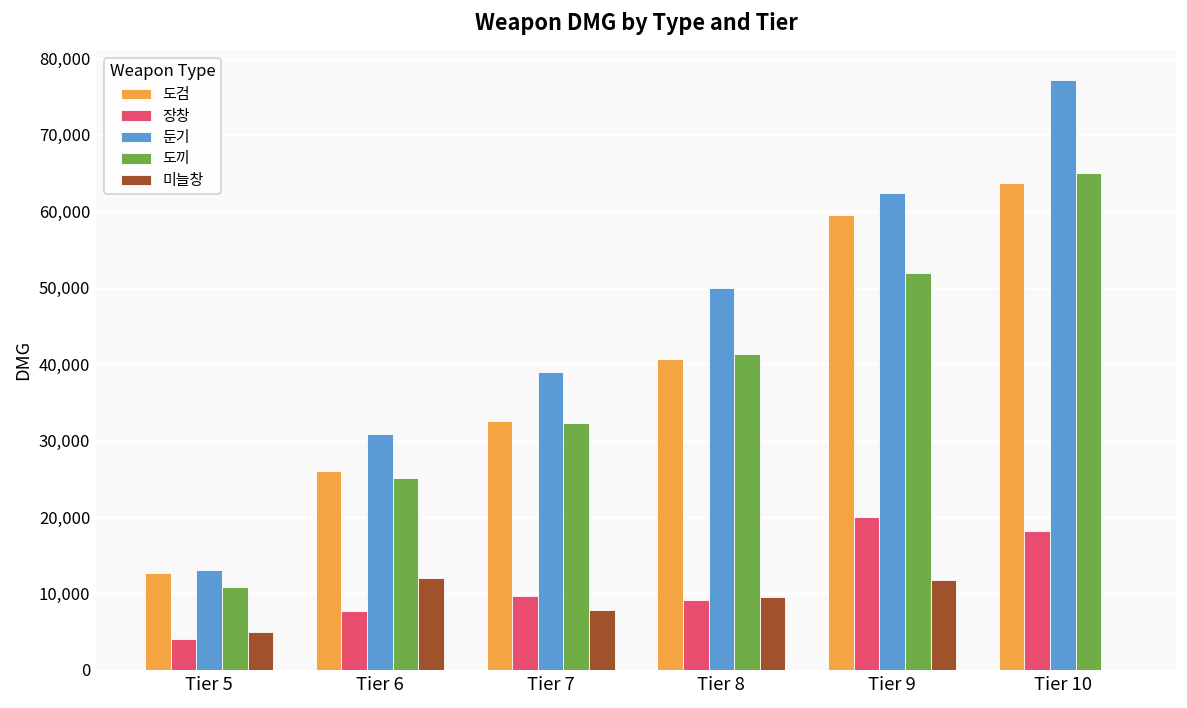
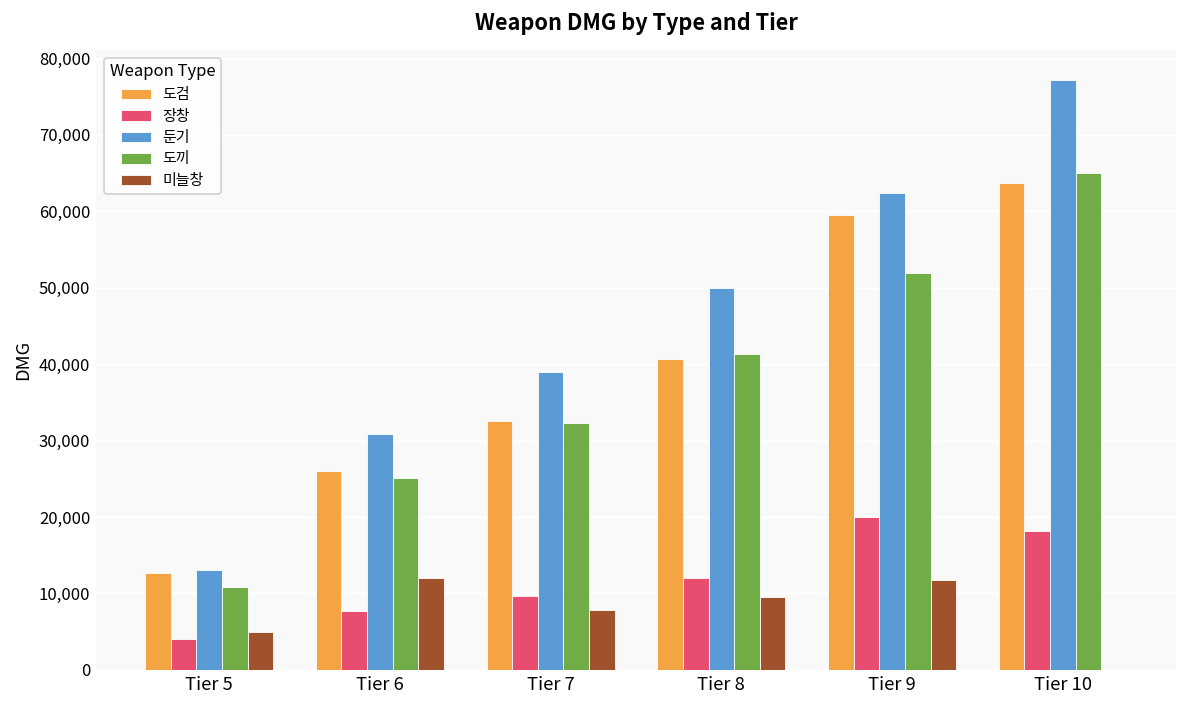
장창, Tier 8: 9,000 -> 12,000
